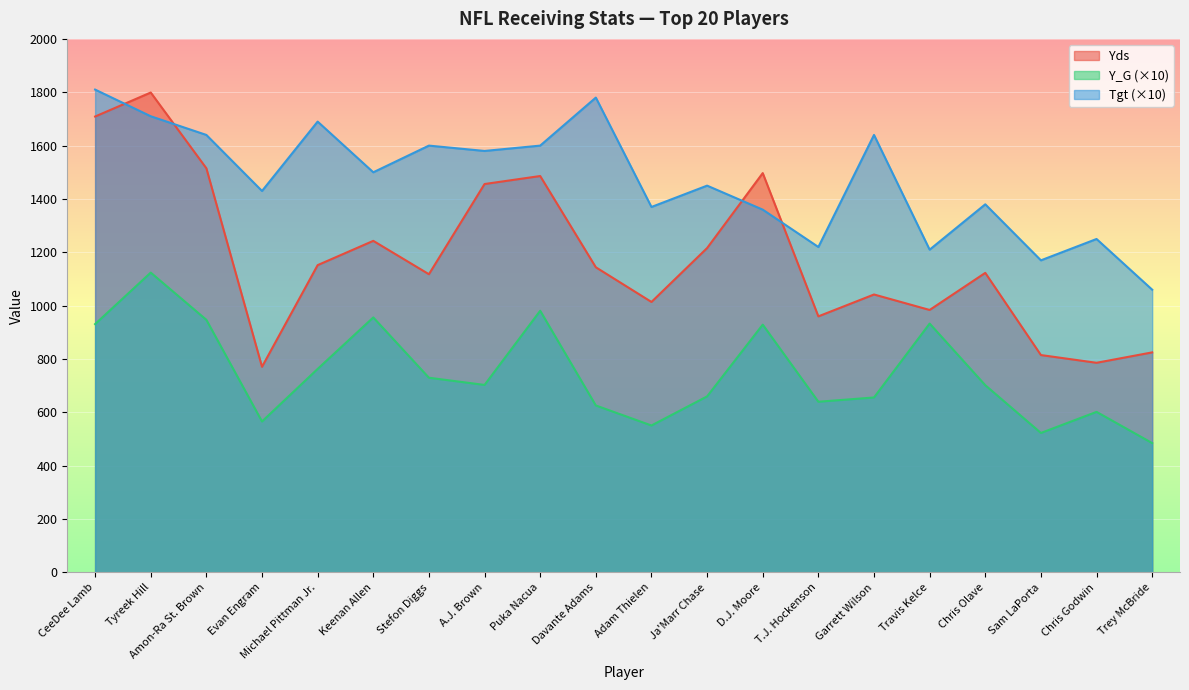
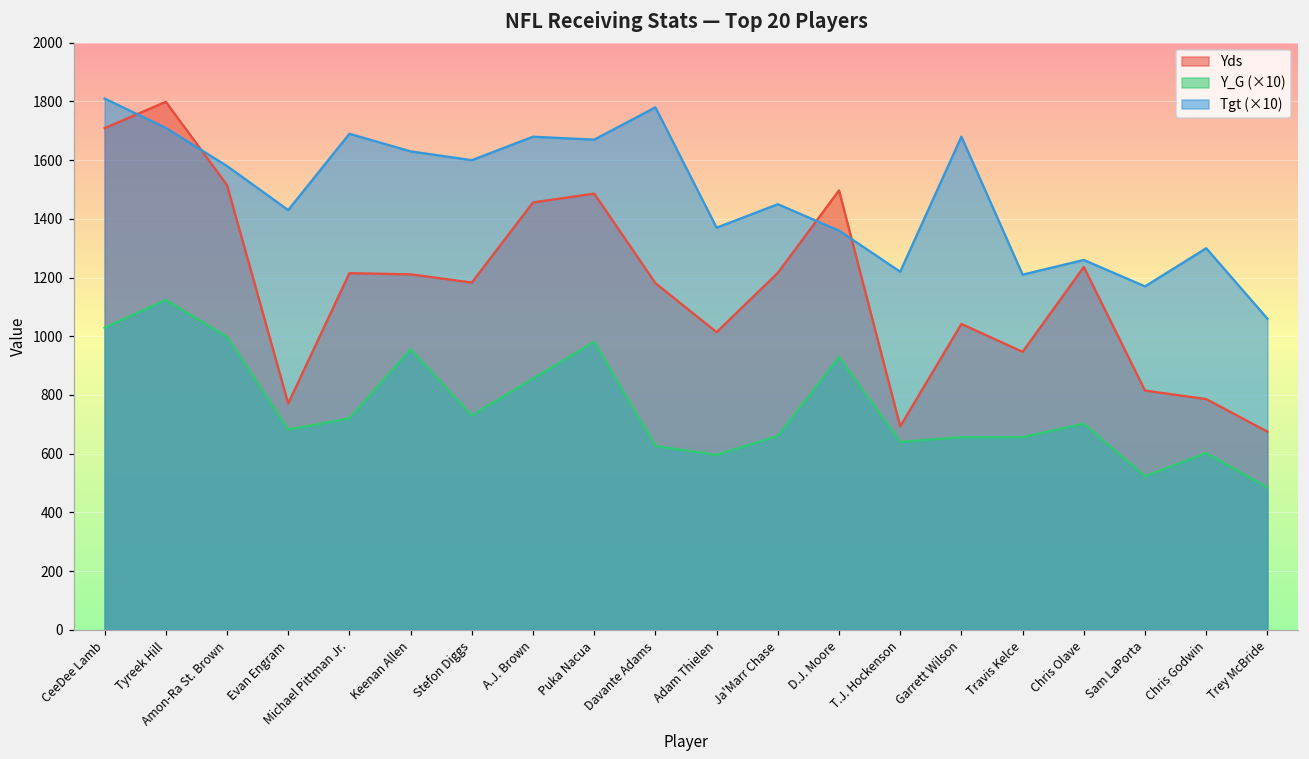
Y_G (×10), CeeDee Lamb: 930 -> 1030
Y_G (×10), Amon-Ra St. Brown: 950 -> 1000
Tgt (×10), Amon-Ra St. Brown: 1640 -> 1580
Y_G (×10), Evan Engram: 570 -> 680
Yds, Michael Pittman Jr.: 1150 -> 1220
Y_G (×10), Michael Pittman Jr.: 760 -> 720
Yds, Keenan Allen: 1240 -> 1210
Tgt (×10), Keenan Allen: 1500 -> 1630
Yds, Stefon Diggs: 1120 -> 1180
Y_G (×10), A.J. Brown: 700 -> 860
Tgt (×10), A.J. Brown: 1580 -> 1680
Tgt (×10), Puka Nacua: 1600 -> 1670
Yds, Davante Adams: 1140 -> 1180
Y_G (×10), Adam Thielen: 550 -> 600
Yds, T.J. Hockenson: 960 -> 690
Tgt (×10), Garrett Wilson: 1640 -> 1680
Yds, Travis Kelce: 980 -> 950
Y_G (×10), Travis Kelce: 930 -> 660
Yds, Chris Olave: 1120 -> 1240
Tgt (×10), Chris Olave: 1380 -> 1260
Tgt (×10), Chris Godwin: 1250 -> 1300
Yds, Trey McBride: 830 -> 680
